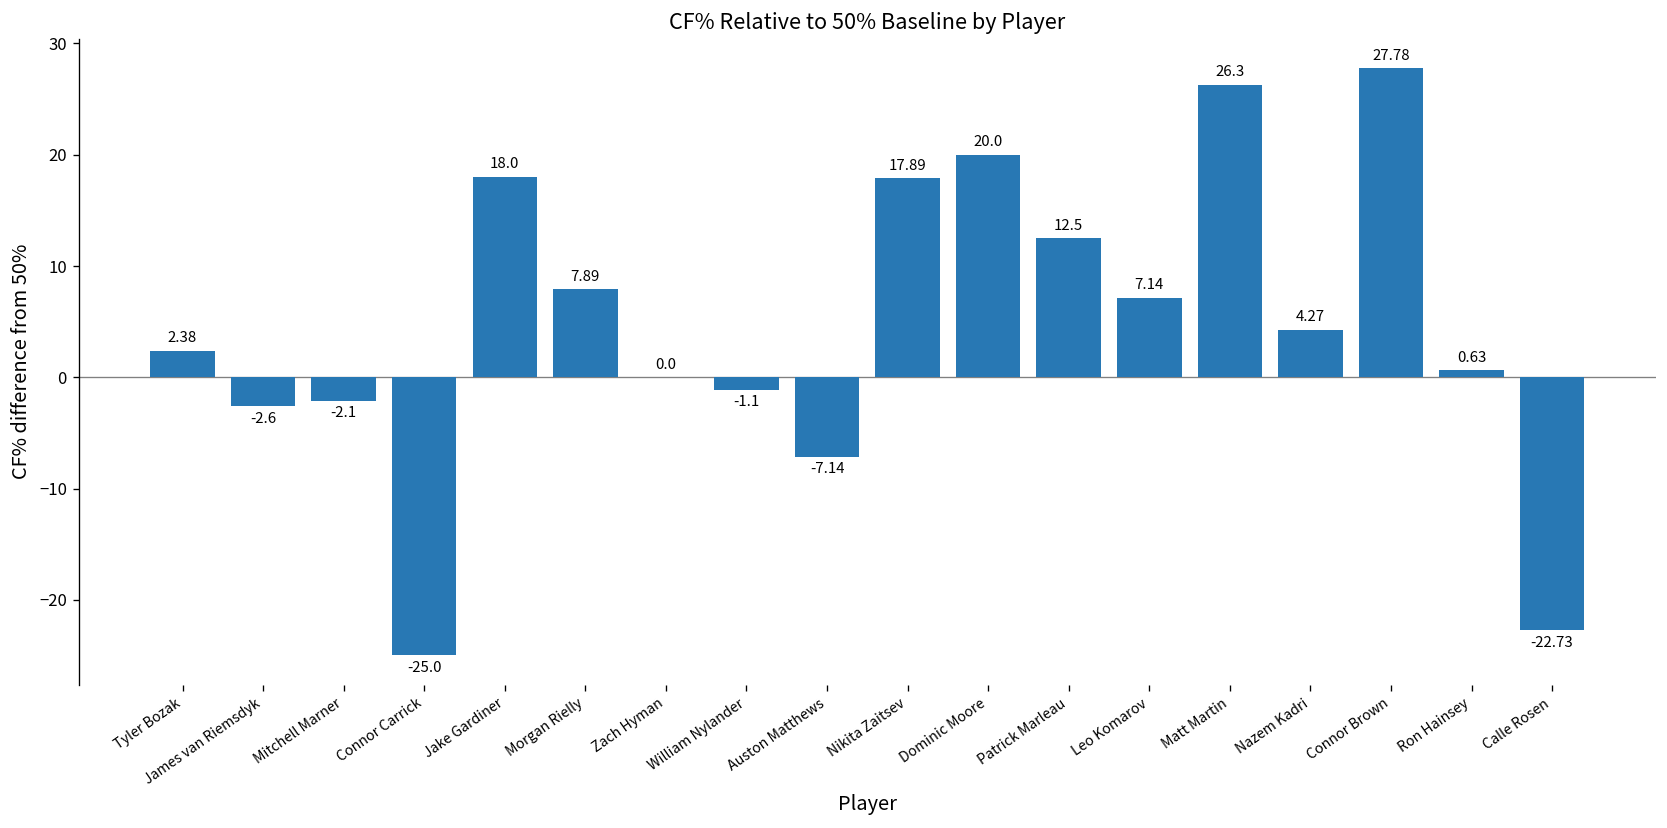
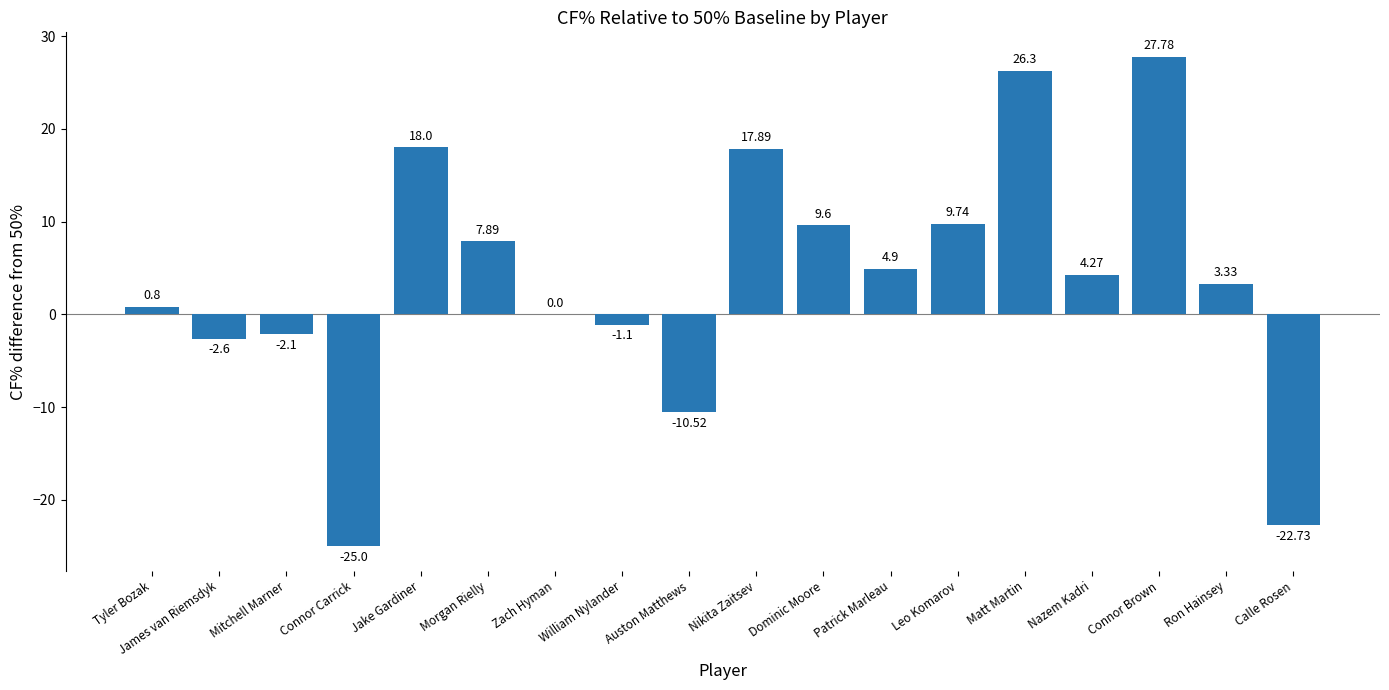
Tyler Bozak: 2.38 -> 0.8
Auston Matthews: -7.14 -> -10.52
Dominic Moore: 20.0 -> 9.6
Patrick Marleau: 12.5 -> 4.9
Leo Komarov: 7.14 -> 9.74
Ron Hainsey: 0.63 -> 3.33
